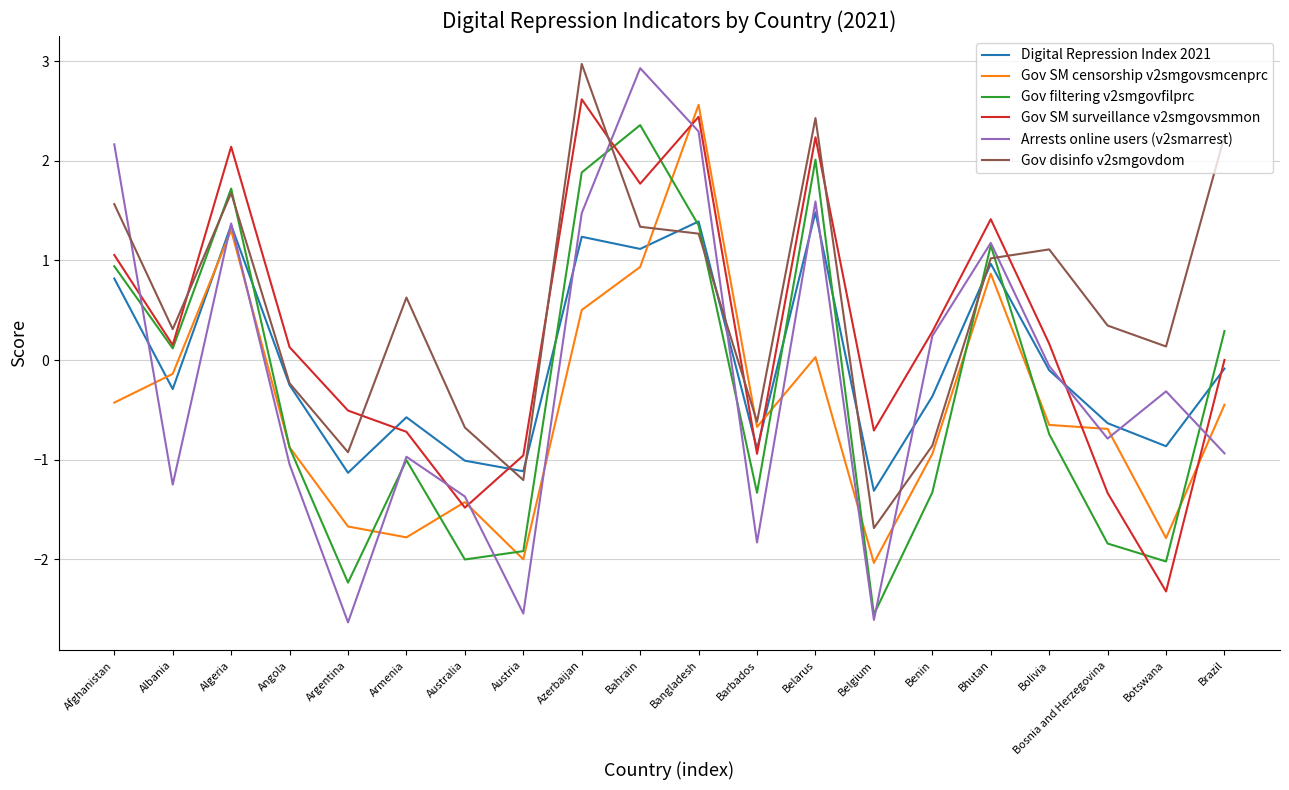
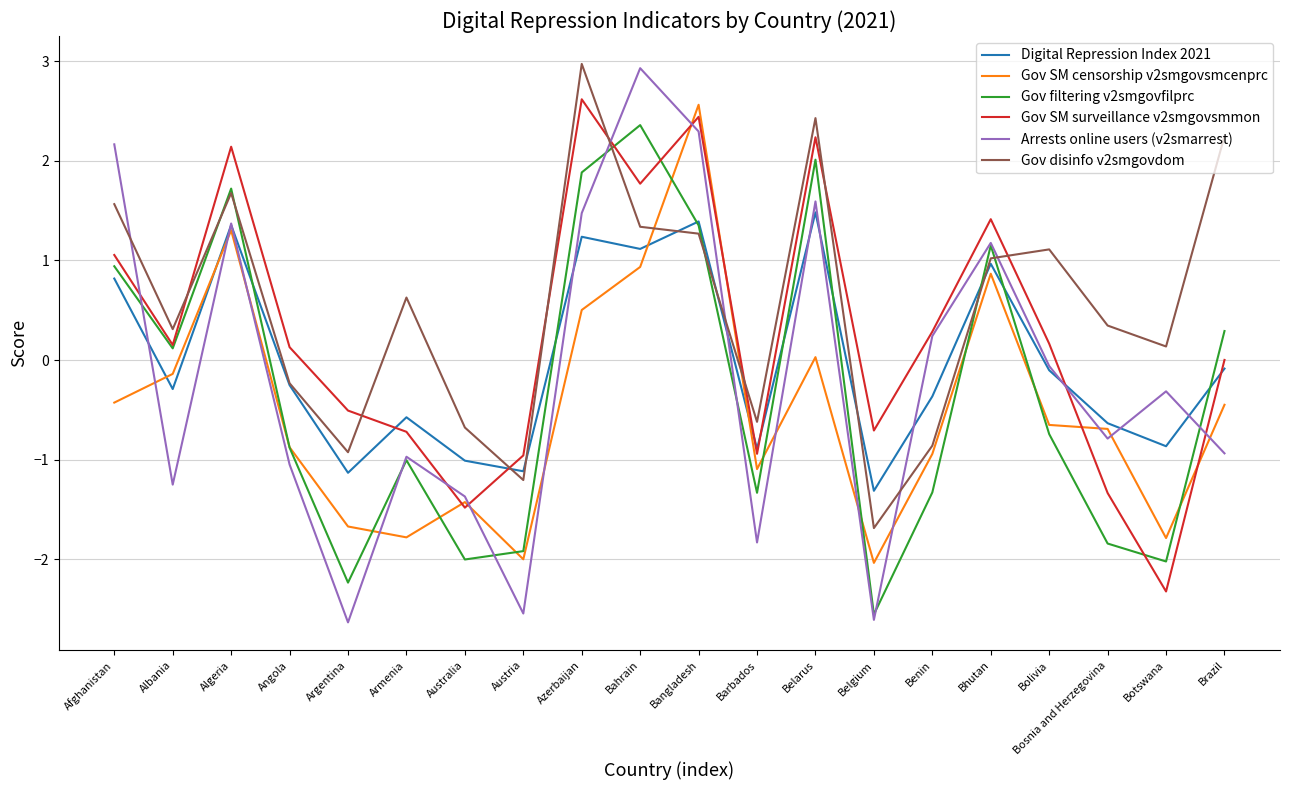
Gov SM censorship v2smgovsmcenprc, Barbados: -0.7 -> -1.1
